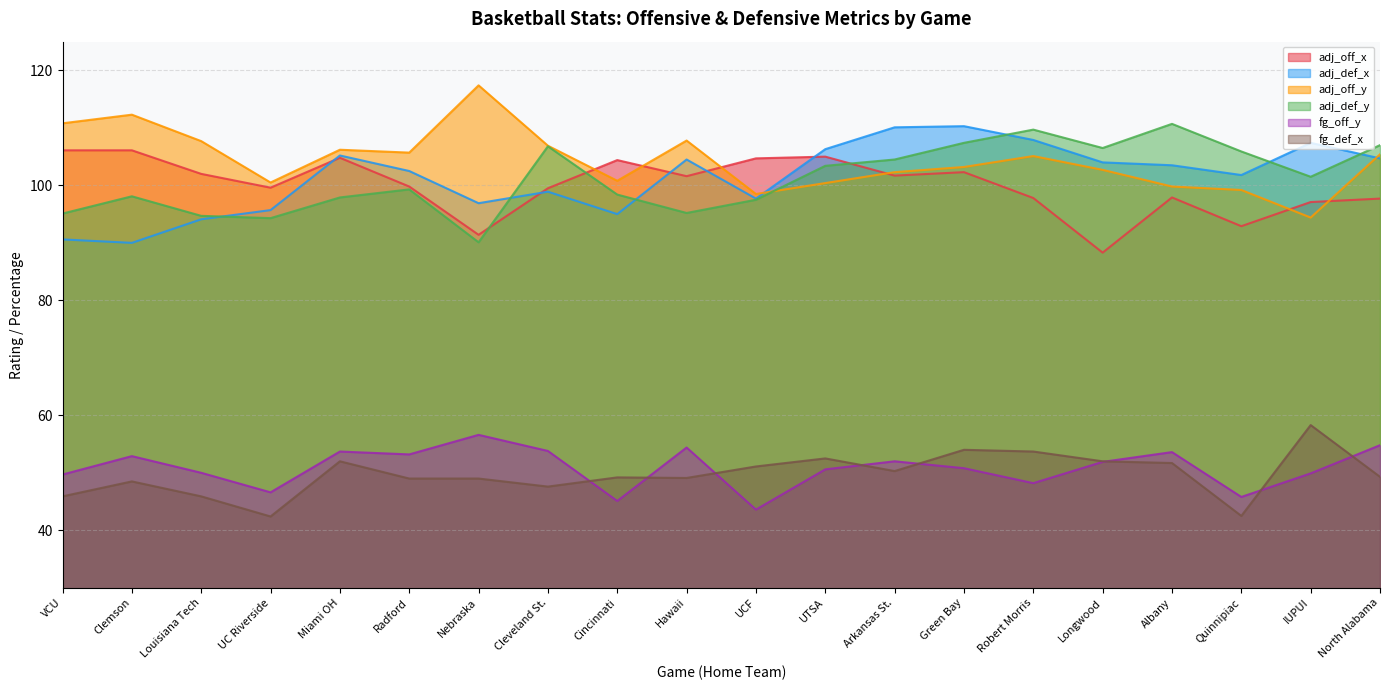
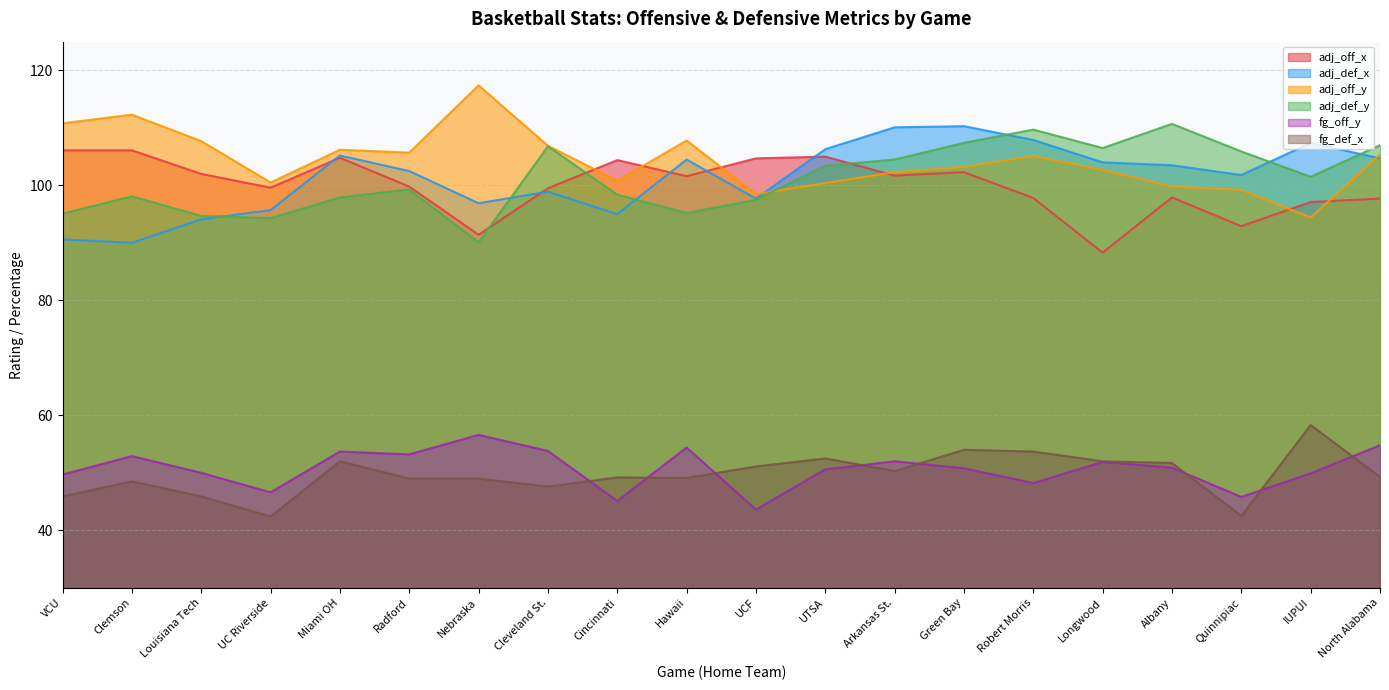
fg_off_y, Albany: 54 -> 51
